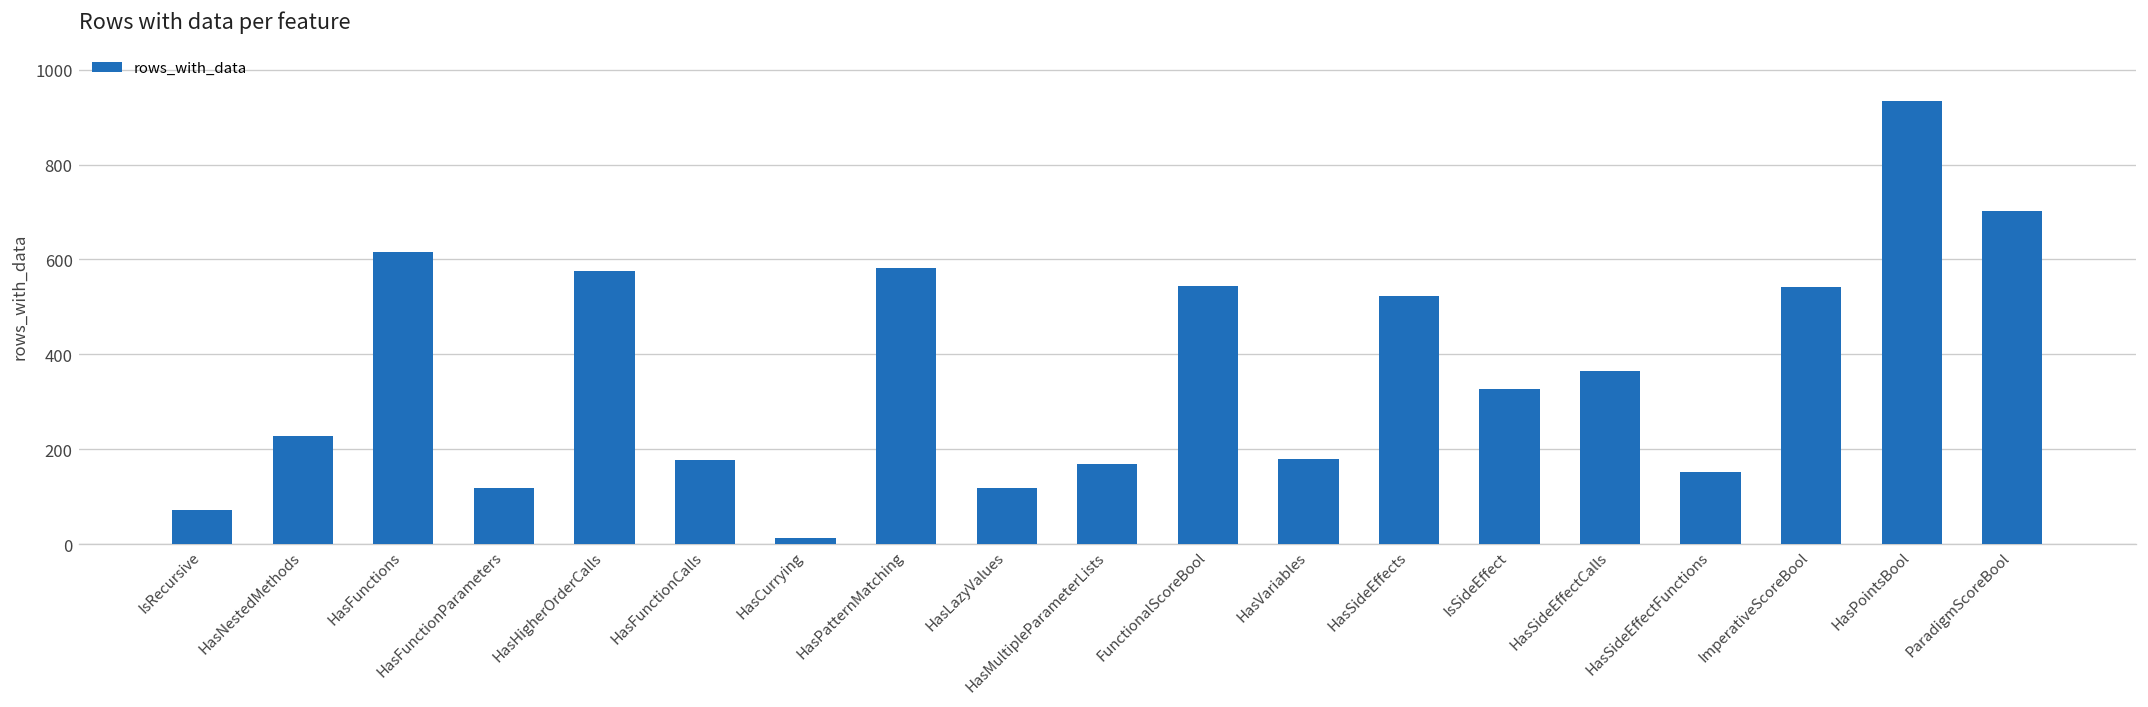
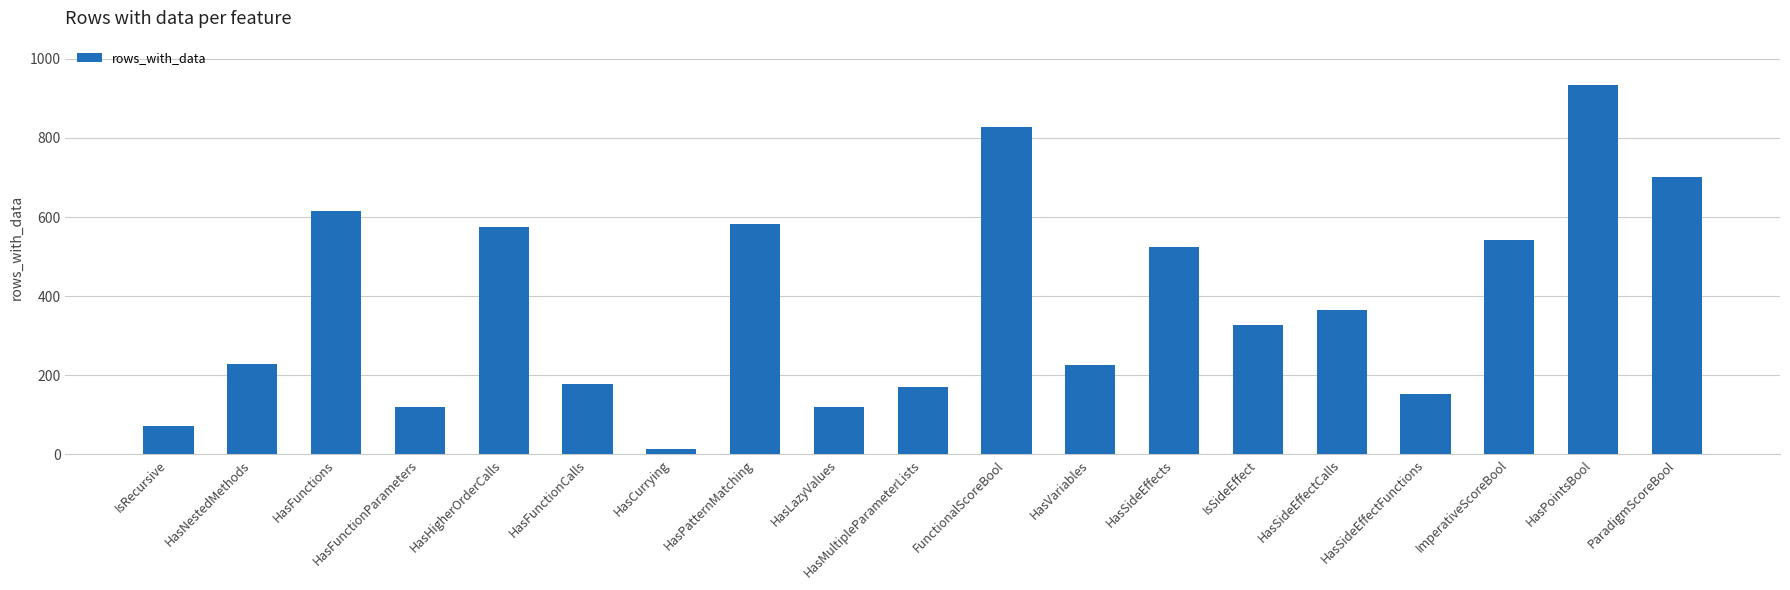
FunctionalScoreBool: 540 -> 830
HasVariables: 180 -> 230
